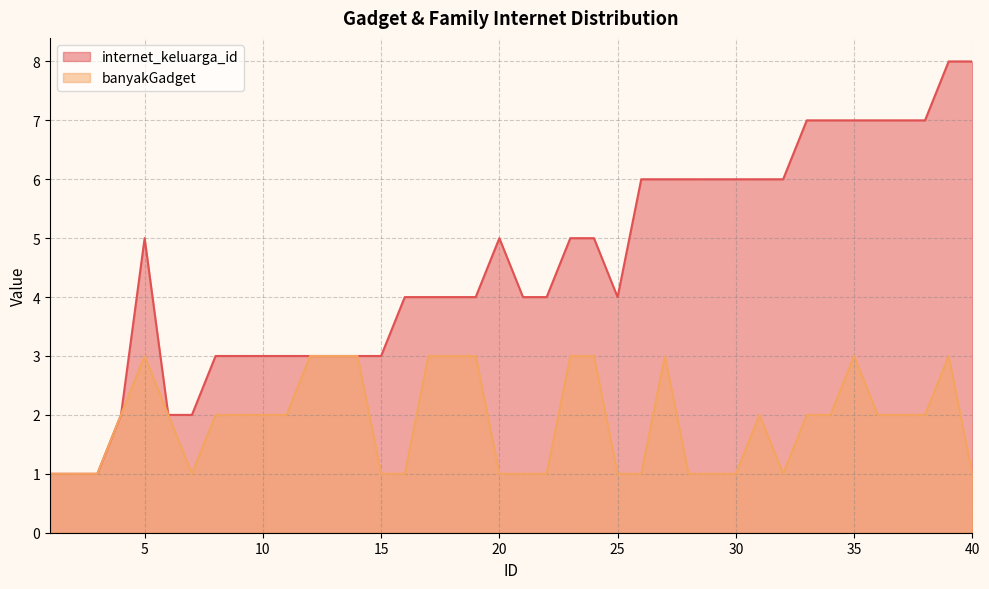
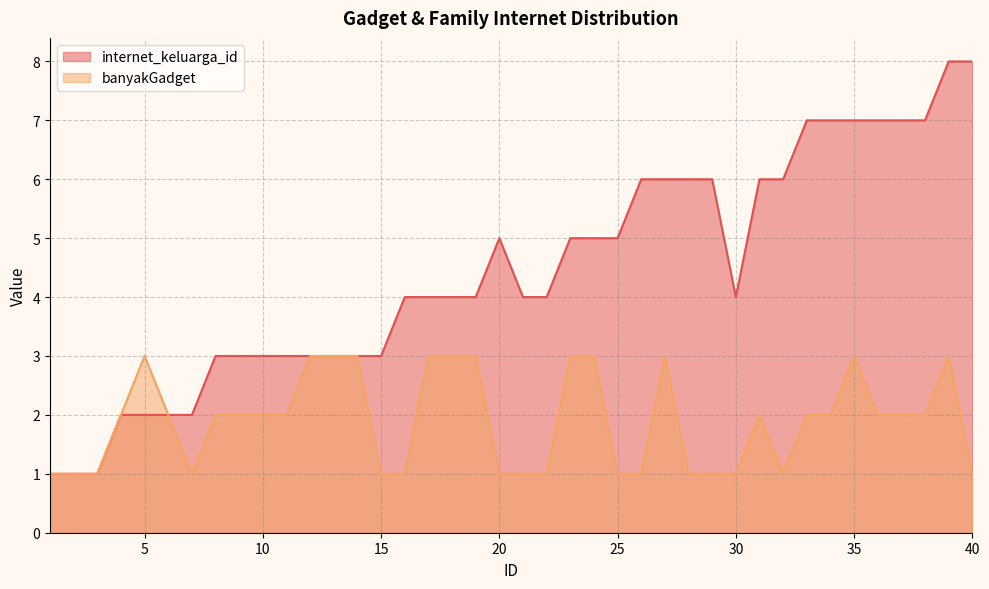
internet_keluarga_id, 5: 5 -> 2
internet_keluarga_id, 25: 4 -> 5
internet_keluarga_id, 30: 6 -> 4
